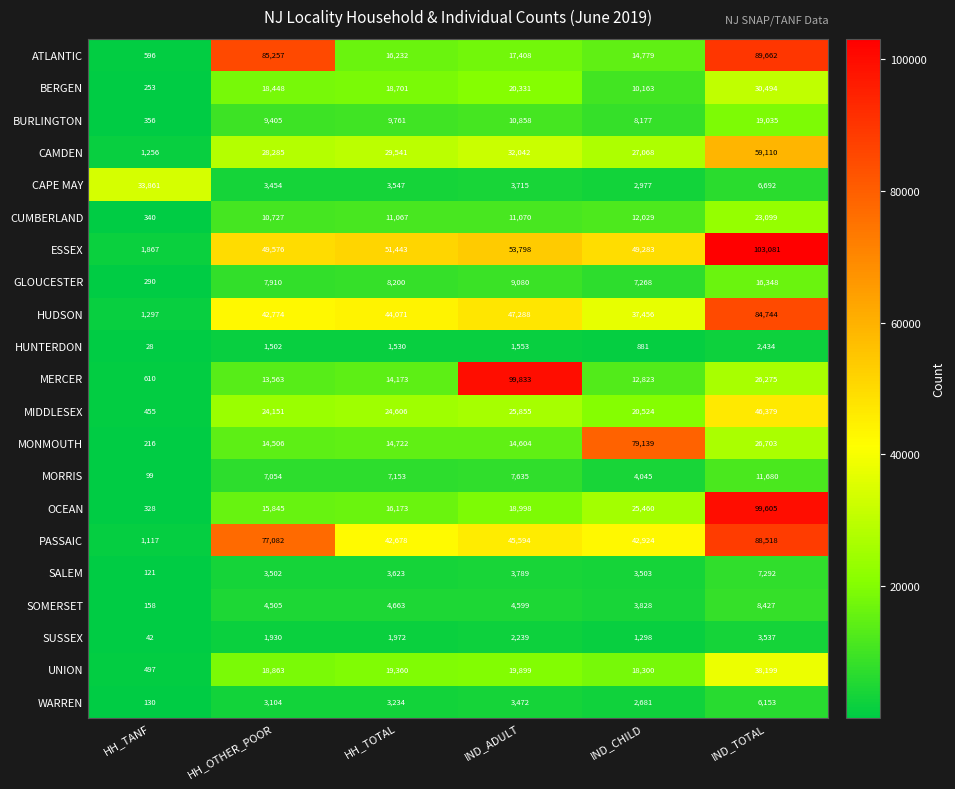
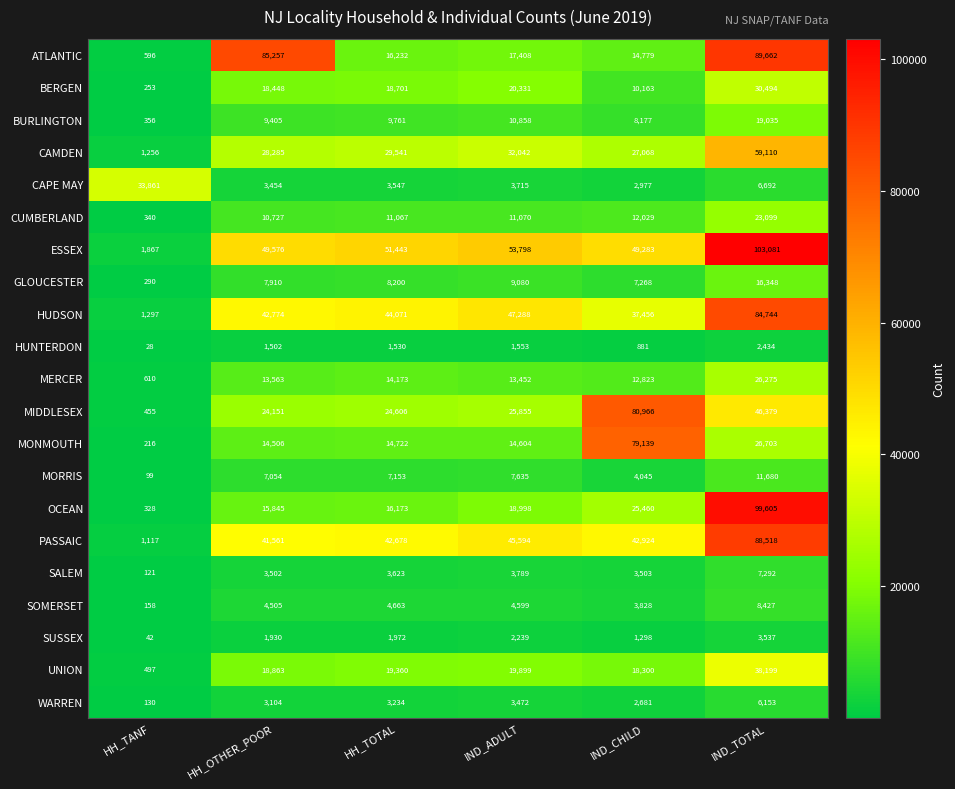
MERCER, IND_ADULT: 99,833 -> 13,452
MIDDLESEX, IND_CHILD: 20,524 -> 80,966
PASSAIC, HH_OTHER_POOR: 77,082 -> 41,561
